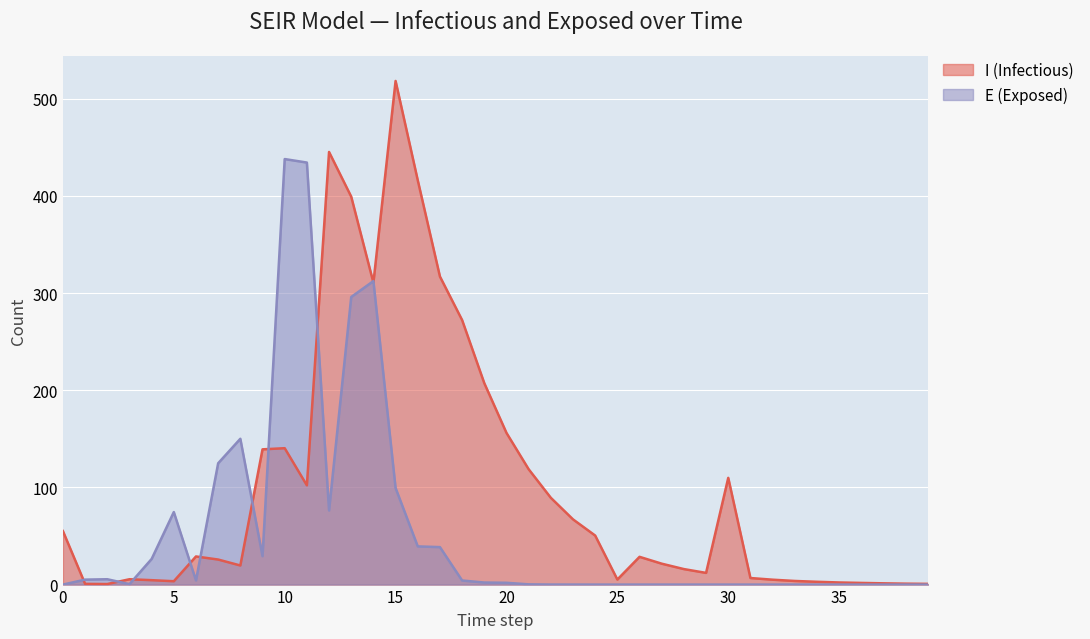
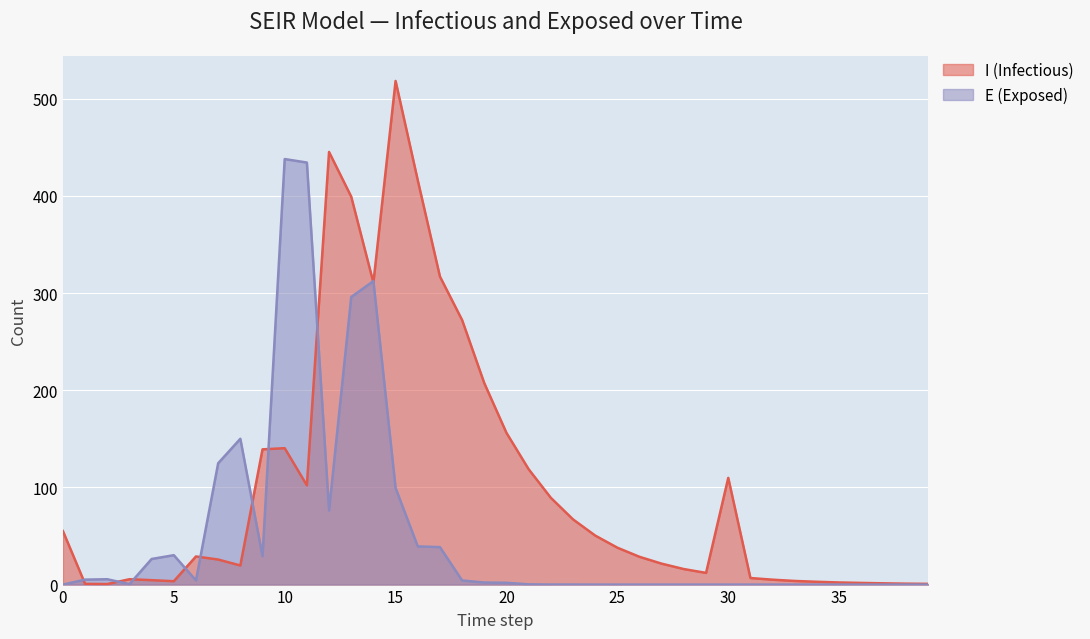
E (Exposed), 5: 70 -> 30
I (Infectious), 25: 10 -> 40
